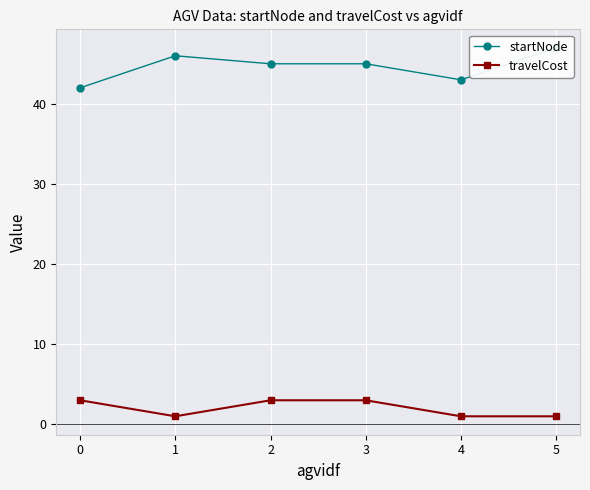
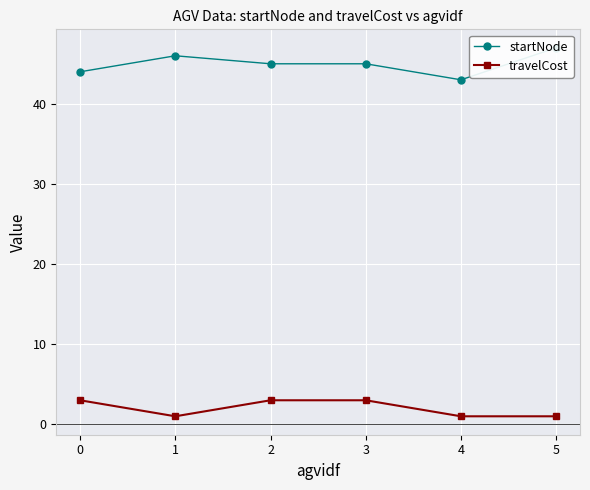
startNode, 0: 42 -> 44
